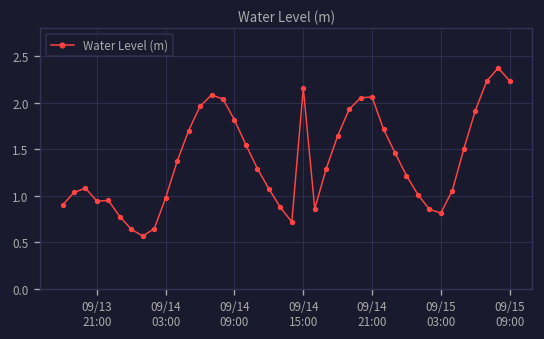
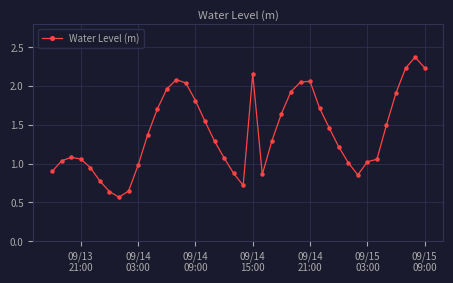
09/13 21:00: 0.9 -> 1.1
09/15 03:00: 0.8 -> 1.0
